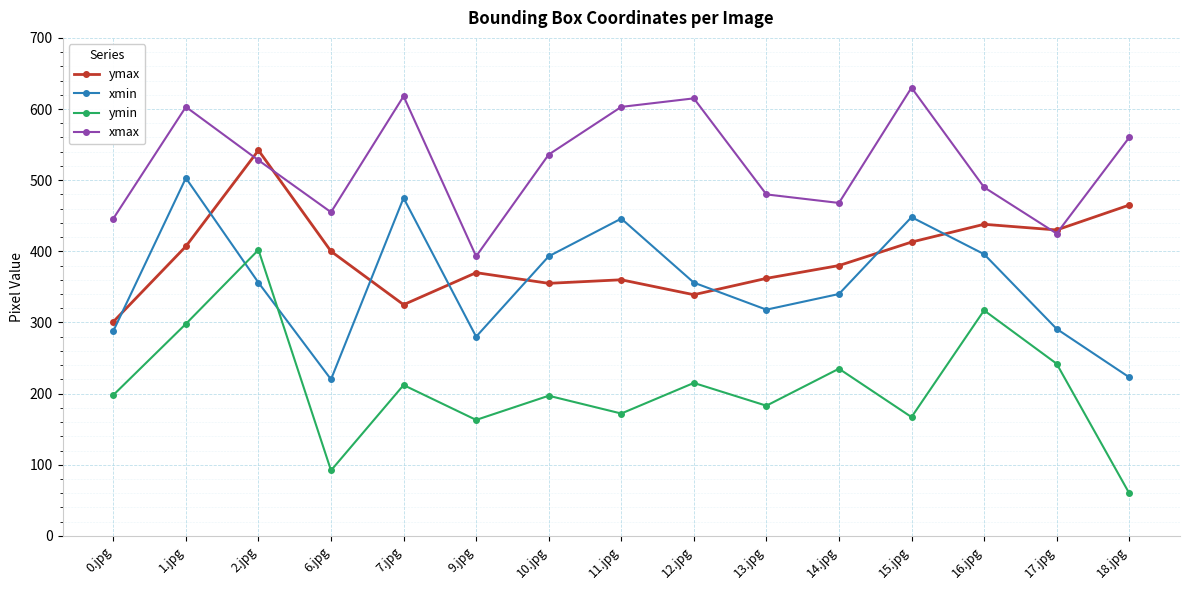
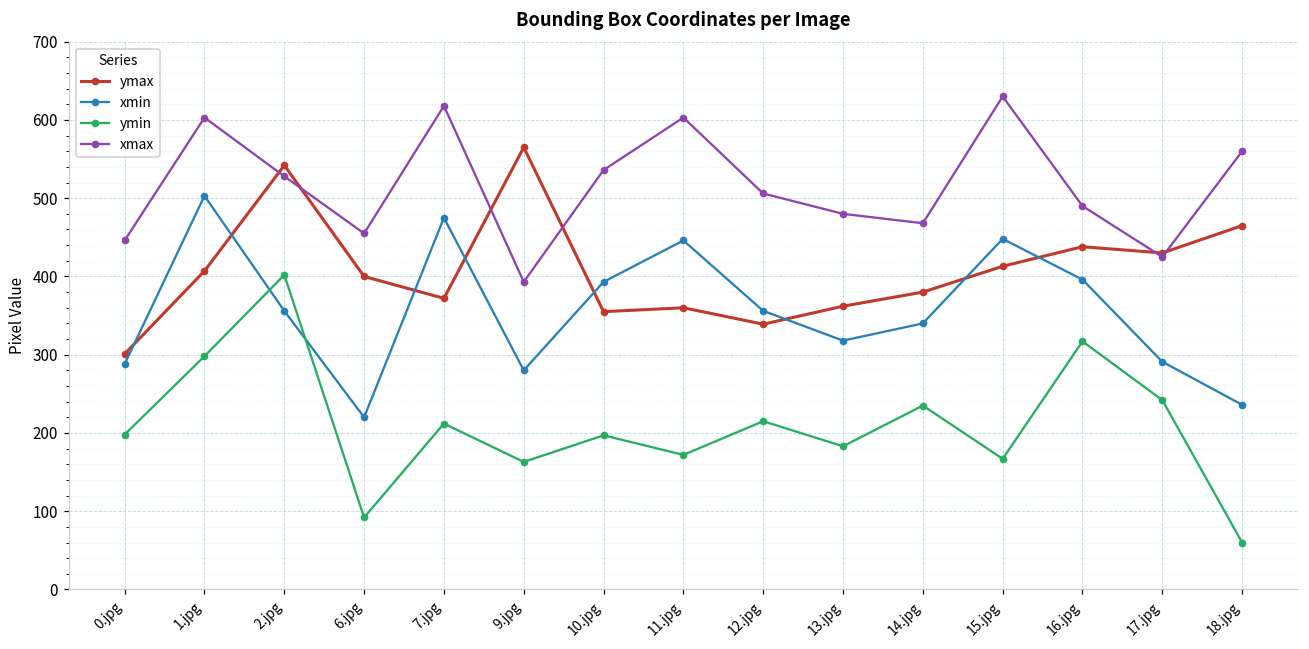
ymax, 7.jpg: 330 -> 370
ymax, 9.jpg: 370 -> 570
xmax, 12.jpg: 620 -> 510
xmin, 18.jpg: 220 -> 240
